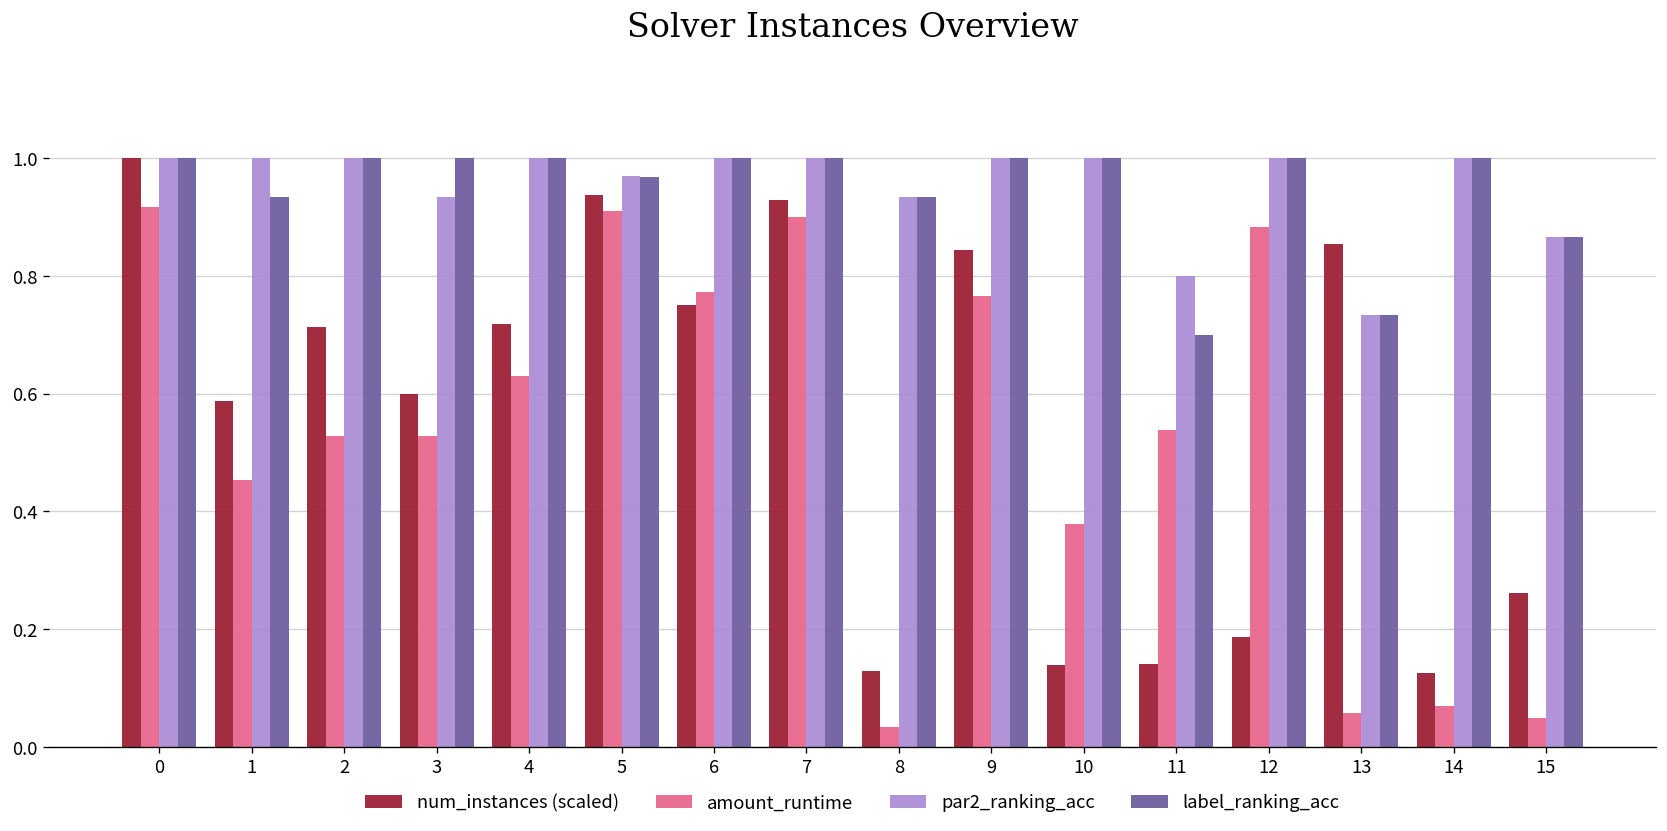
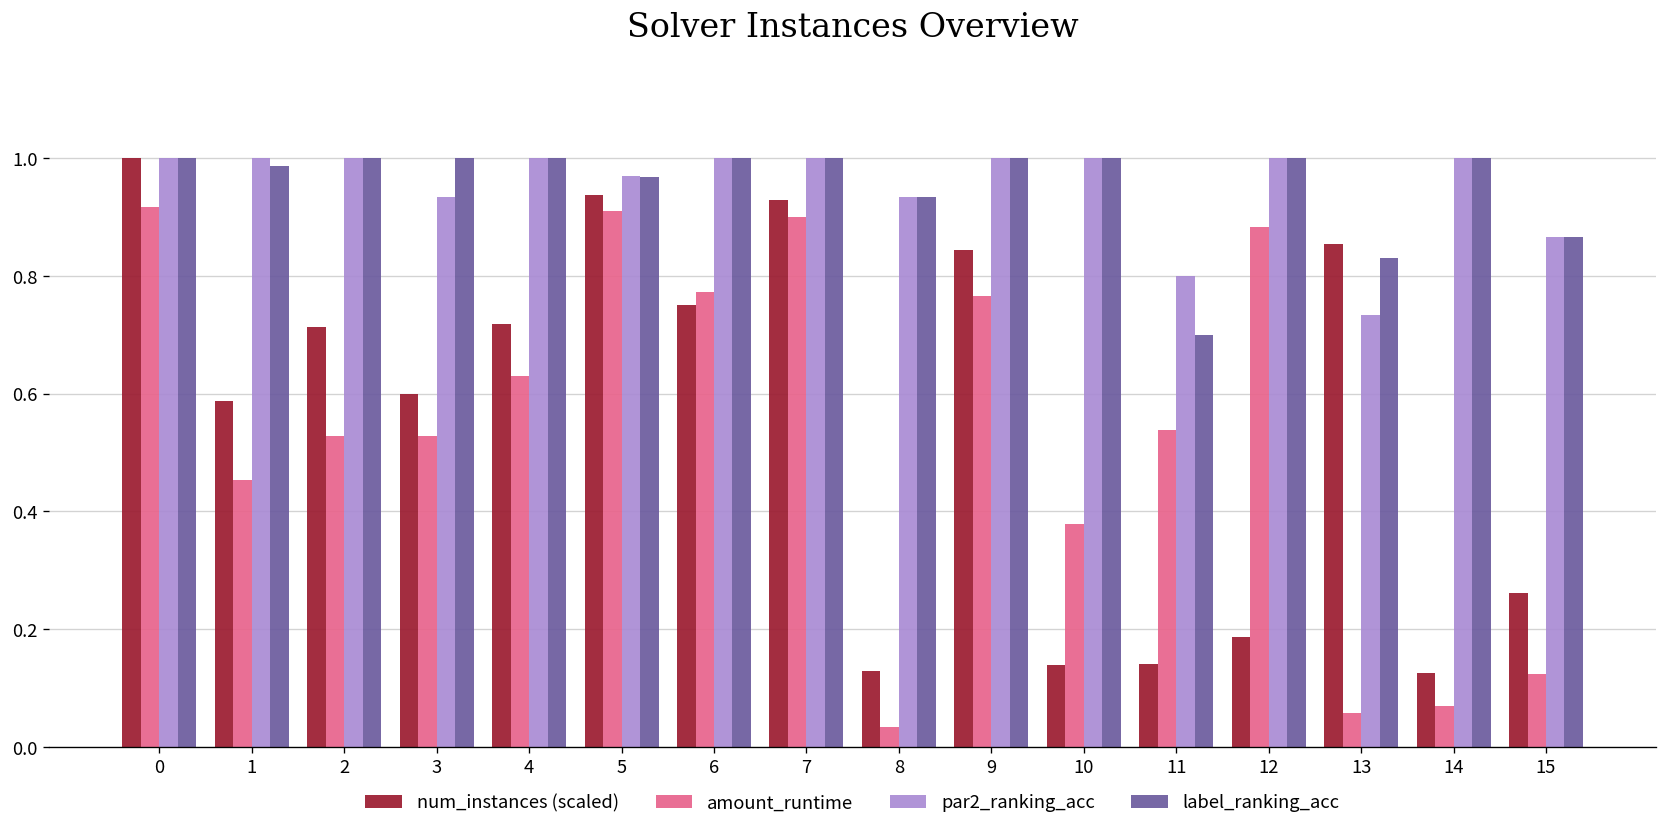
label_ranking_acc, 1: 0.93 -> 0.99
label_ranking_acc, 13: 0.73 -> 0.83
amount_runtime, 15: 0.05 -> 0.12
